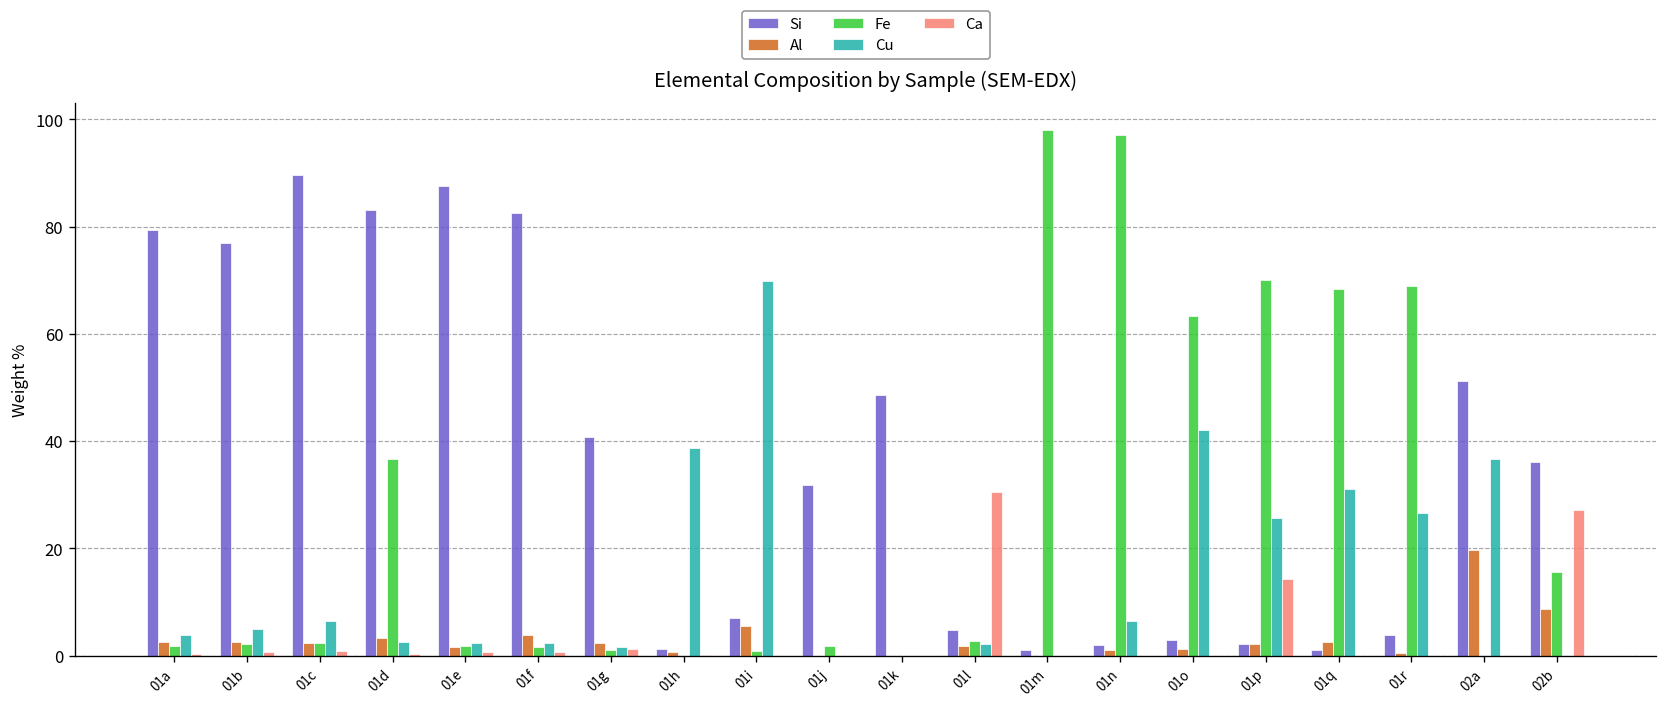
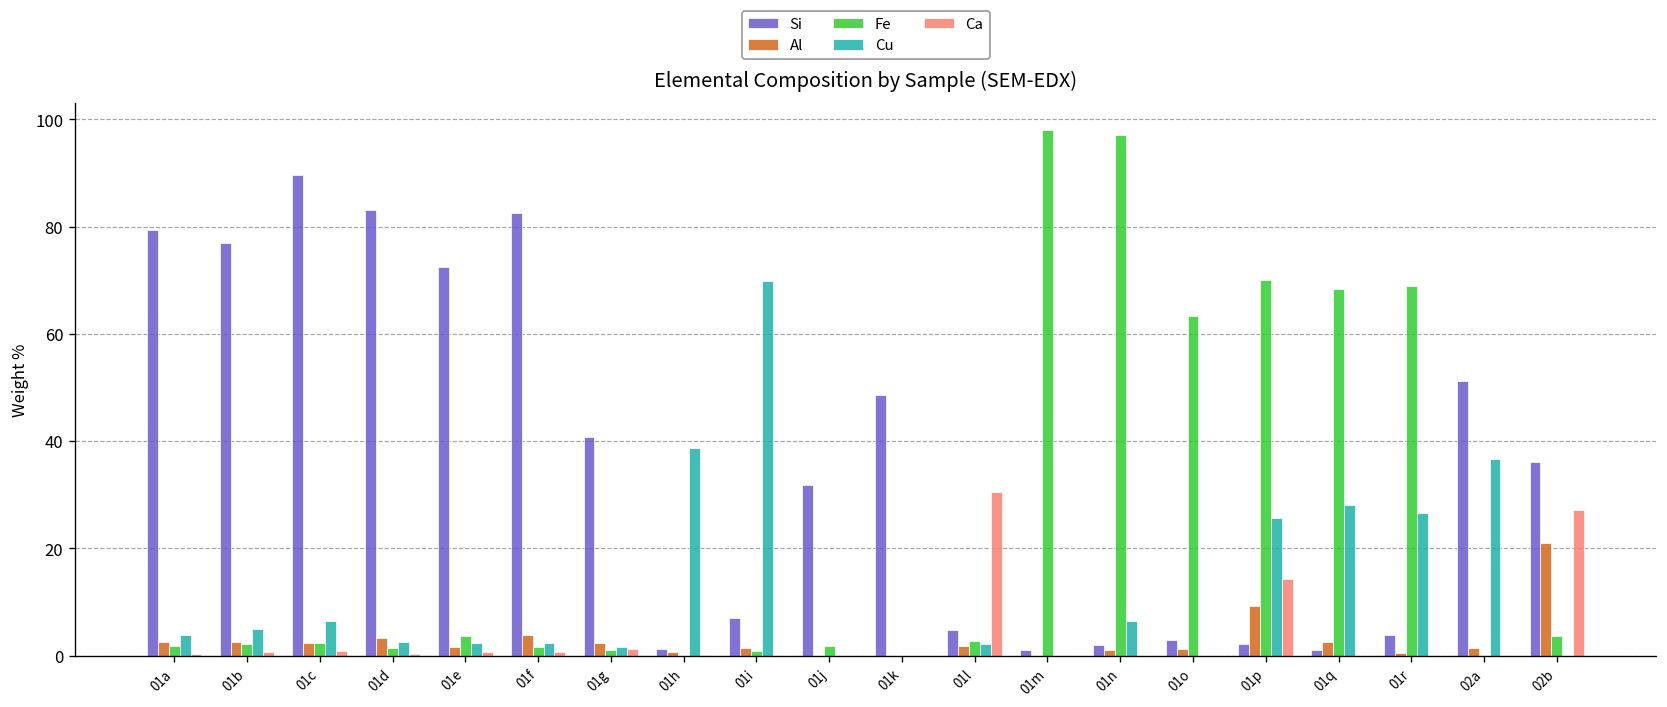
Fe, 01d: 37 -> 2
Si, 01e: 88 -> 72
Fe, 01e: 2 -> 4
Al, 01i: 6 -> 1
Cu, 01o: 42 -> 0
Al, 01p: 2 -> 9
Cu, 01q: 31 -> 28
Al, 02a: 20 -> 2
Al, 02b: 9 -> 21
Fe, 02b: 16 -> 4
